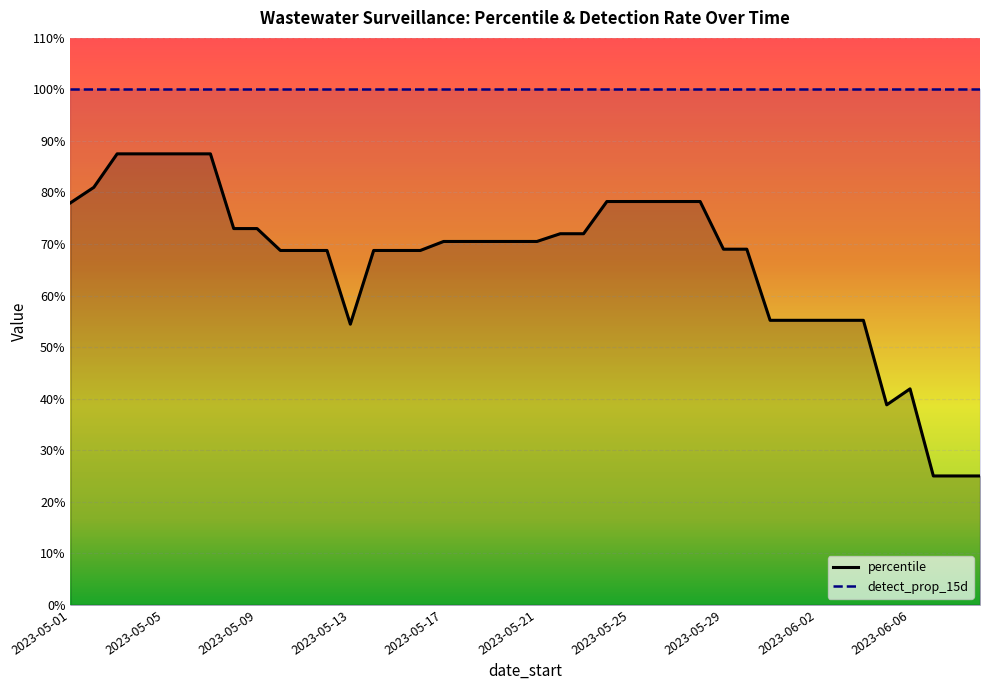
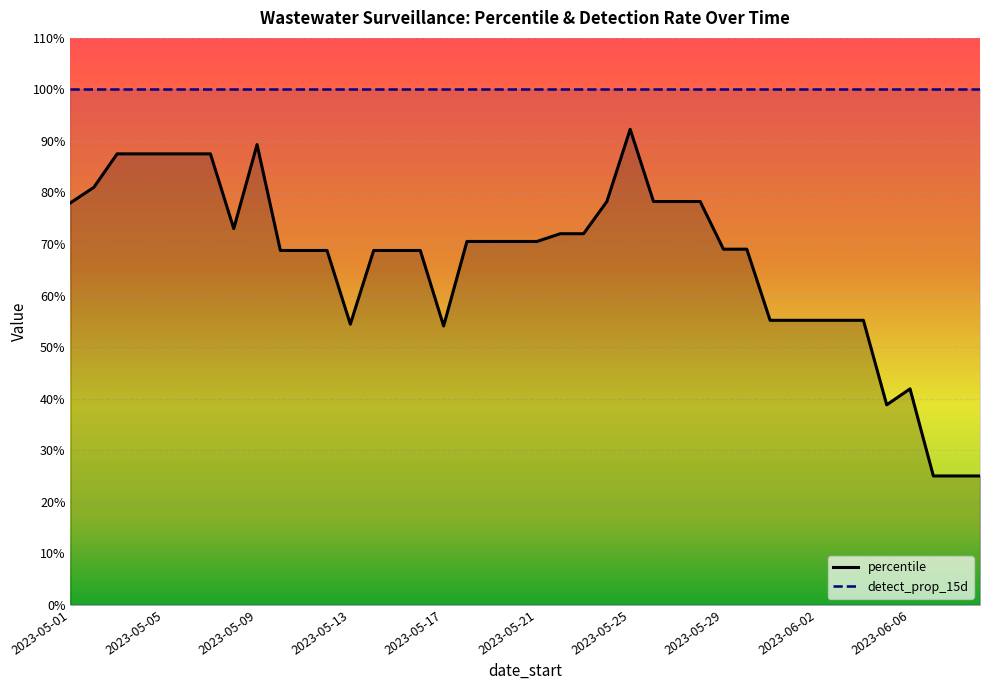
percentile, 2023-05-09: 73% -> 89%
percentile, 2023-05-17: 71% -> 54%
percentile, 2023-05-25: 78% -> 92%
